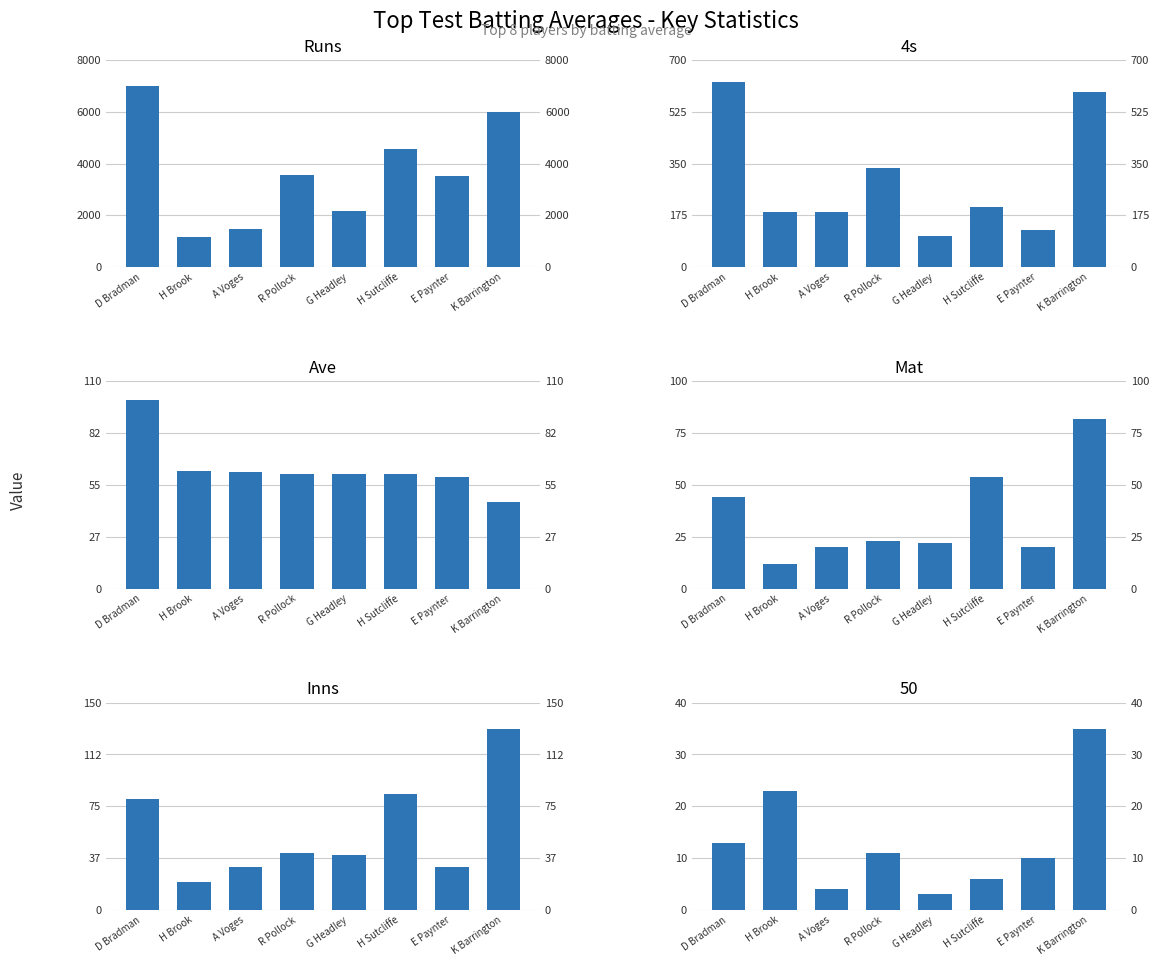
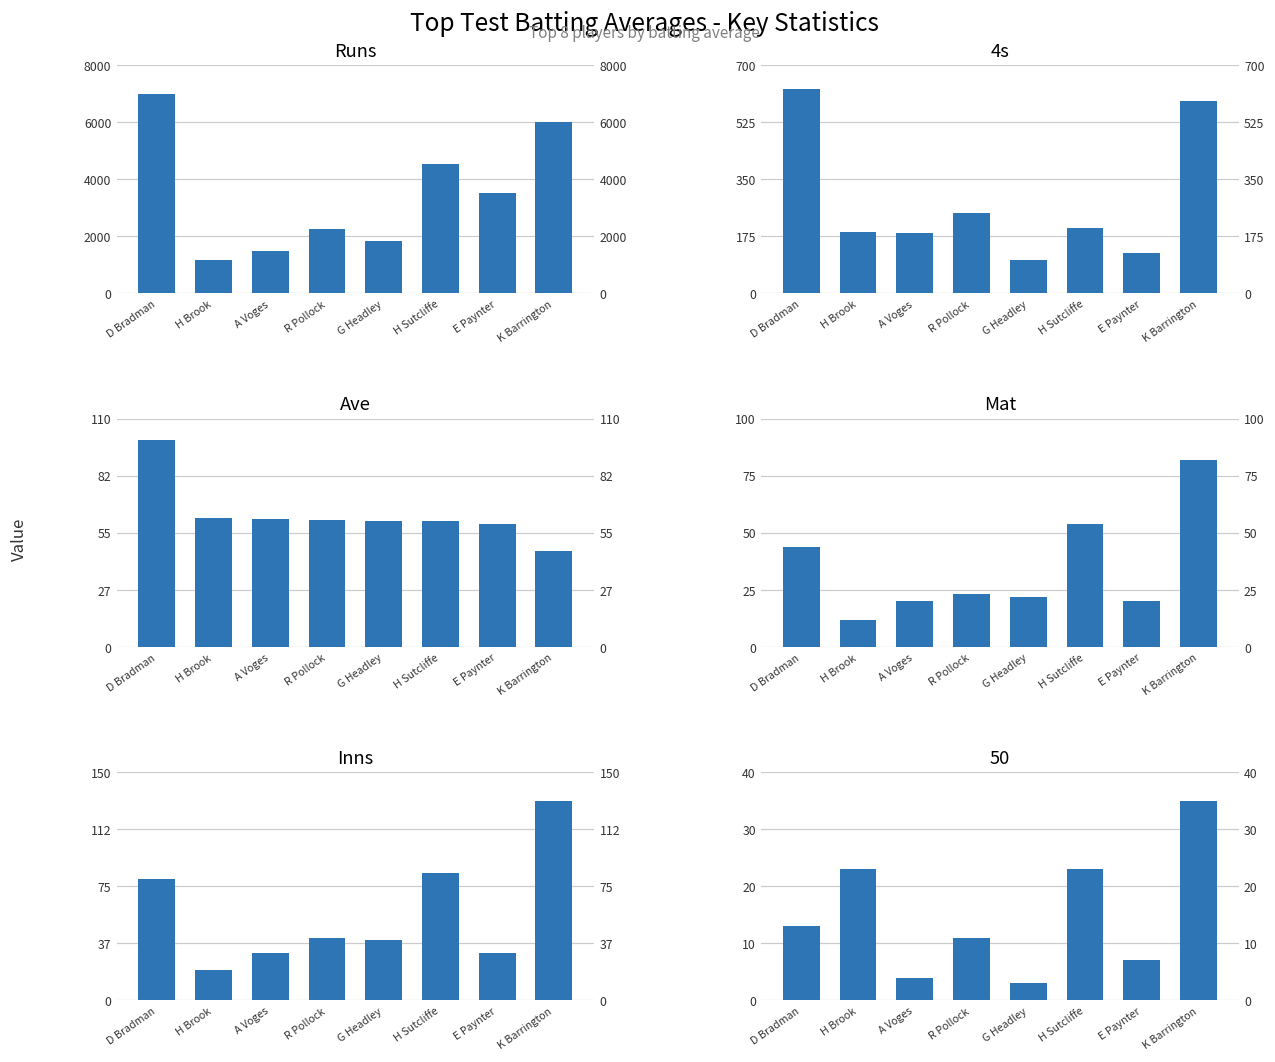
Runs, R Pollock: 3600 -> 2300
Runs, G Headley: 2200 -> 1800
4s, R Pollock: 330 -> 250
50, H Sutcliffe: 6 -> 23
50, E Paynter: 10 -> 7
